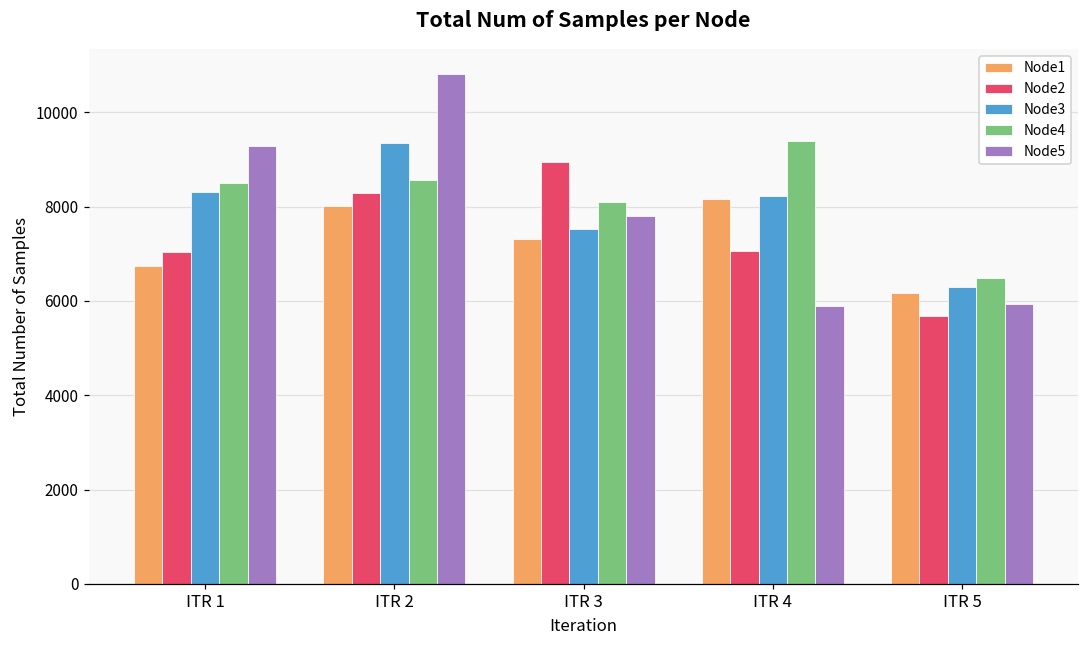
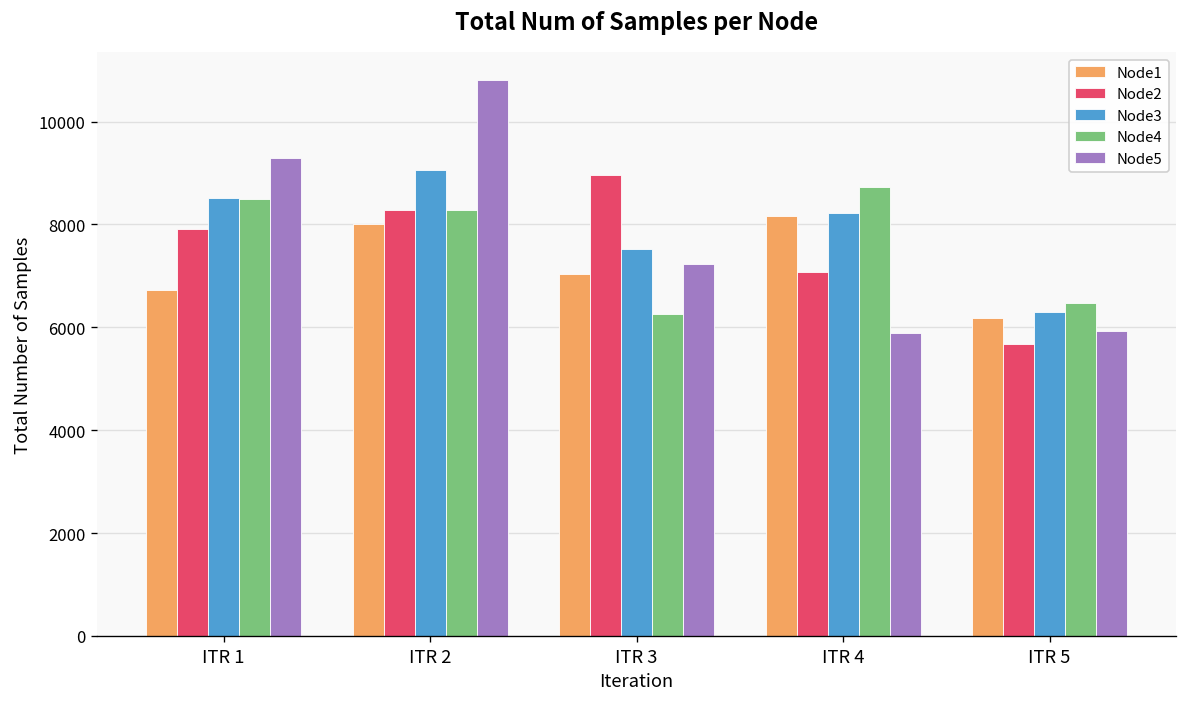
Node2, ITR 1: 7000 -> 7900
Node3, ITR 1: 8300 -> 8500
Node3, ITR 2: 9300 -> 9100
Node4, ITR 2: 8600 -> 8300
Node1, ITR 3: 7300 -> 7000
Node4, ITR 3: 8100 -> 6300
Node5, ITR 3: 7800 -> 7200
Node4, ITR 4: 9400 -> 8700
